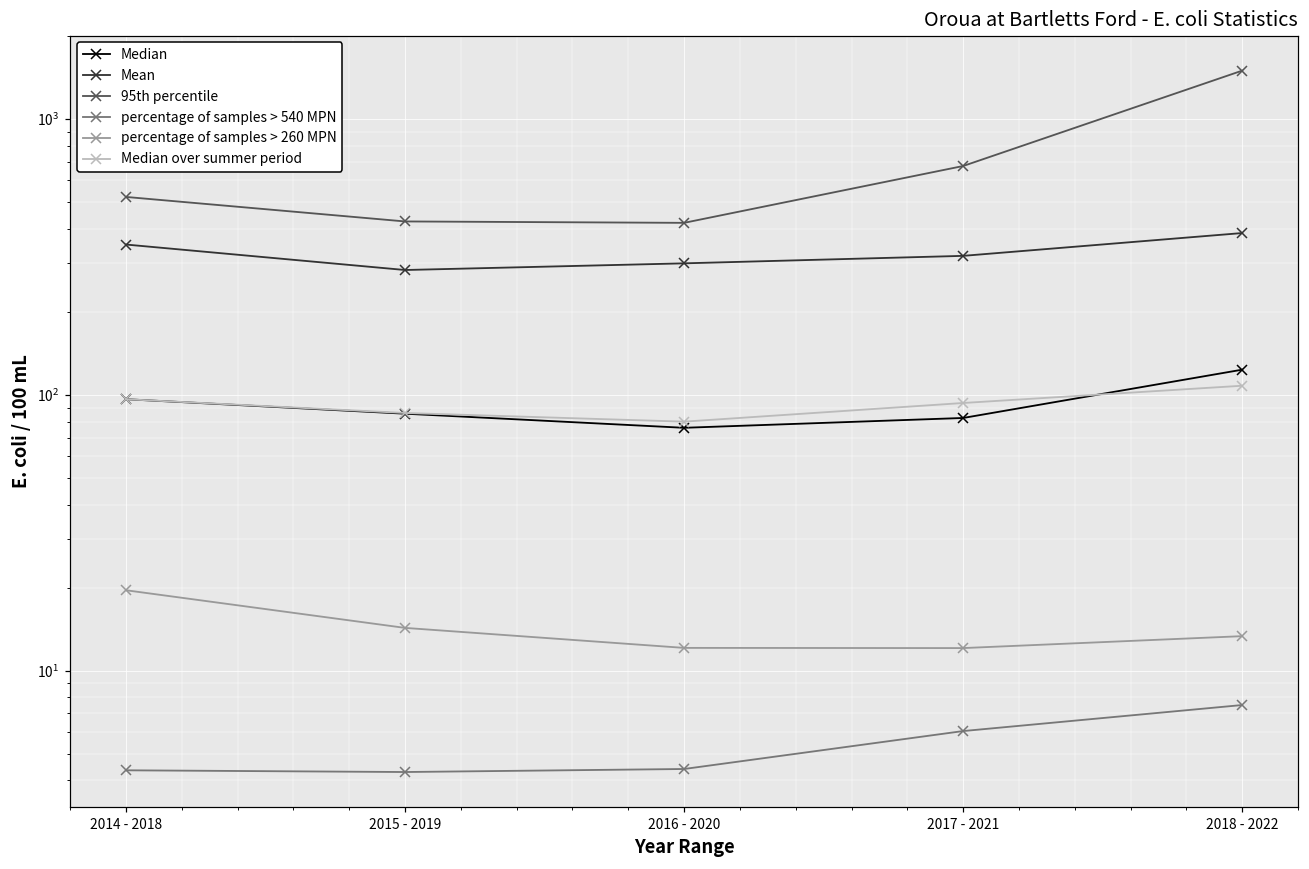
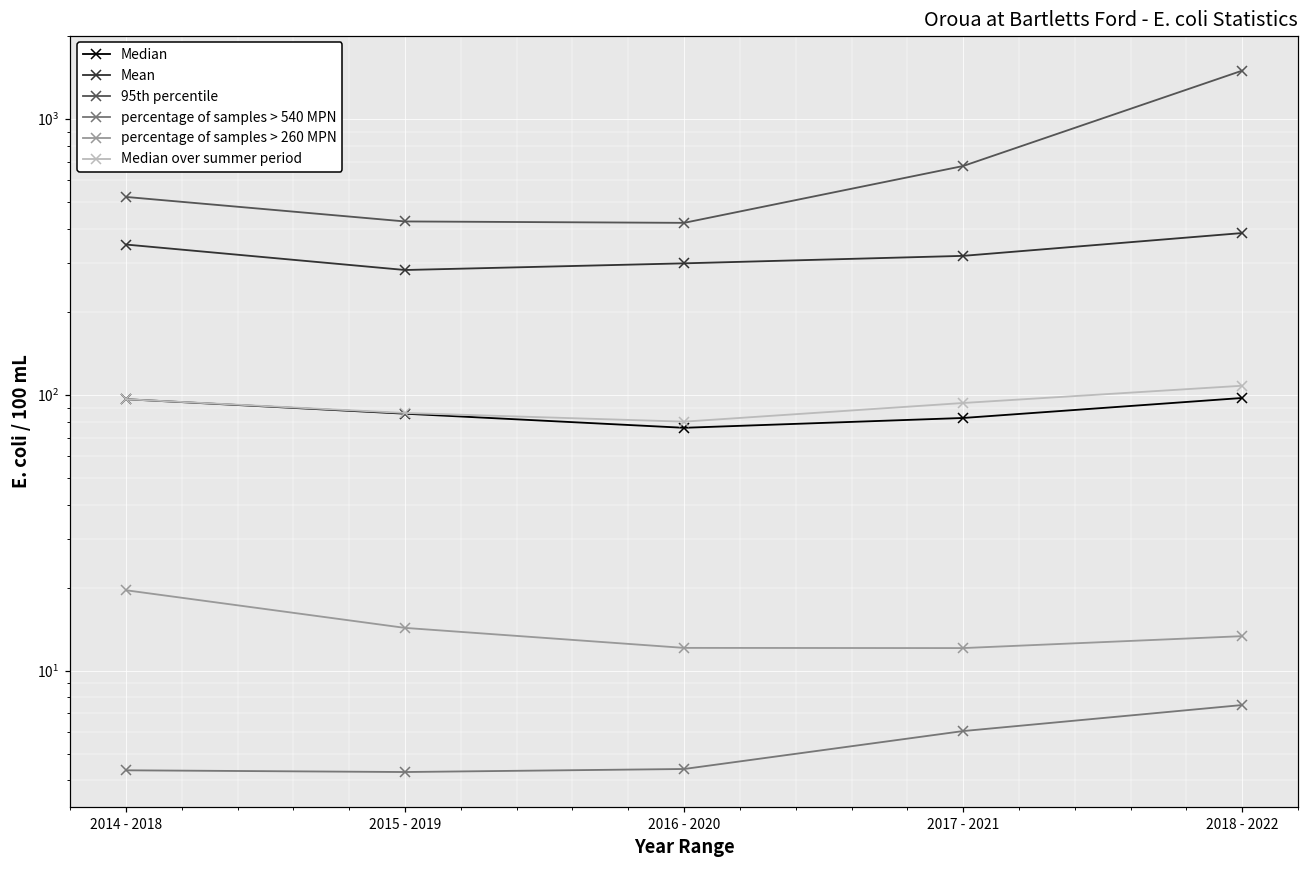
Median, 2018 - 2022: 120 -> 98
